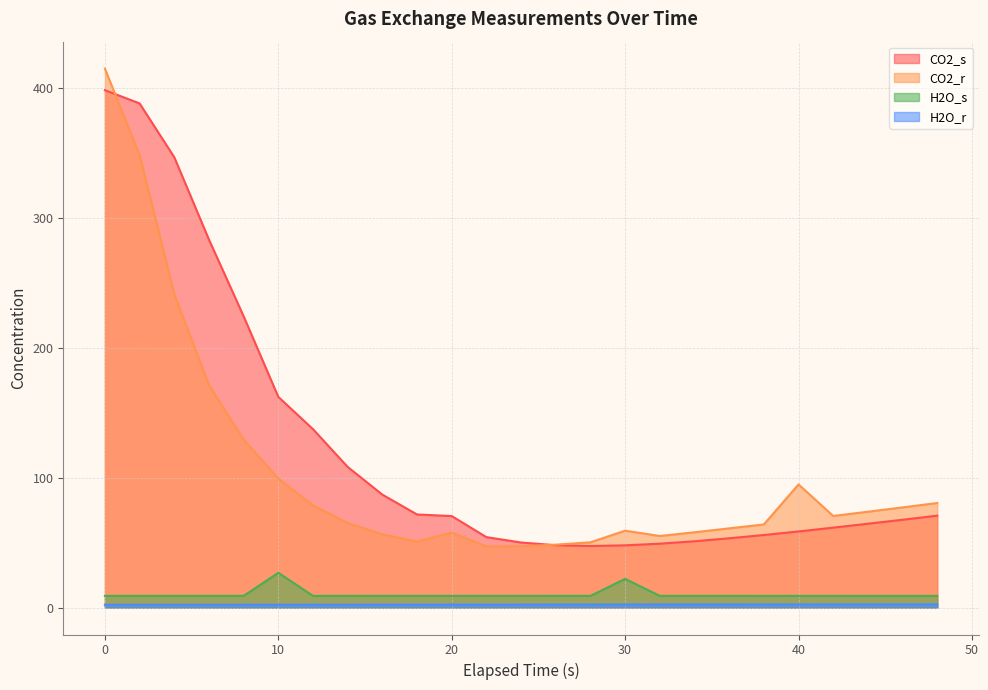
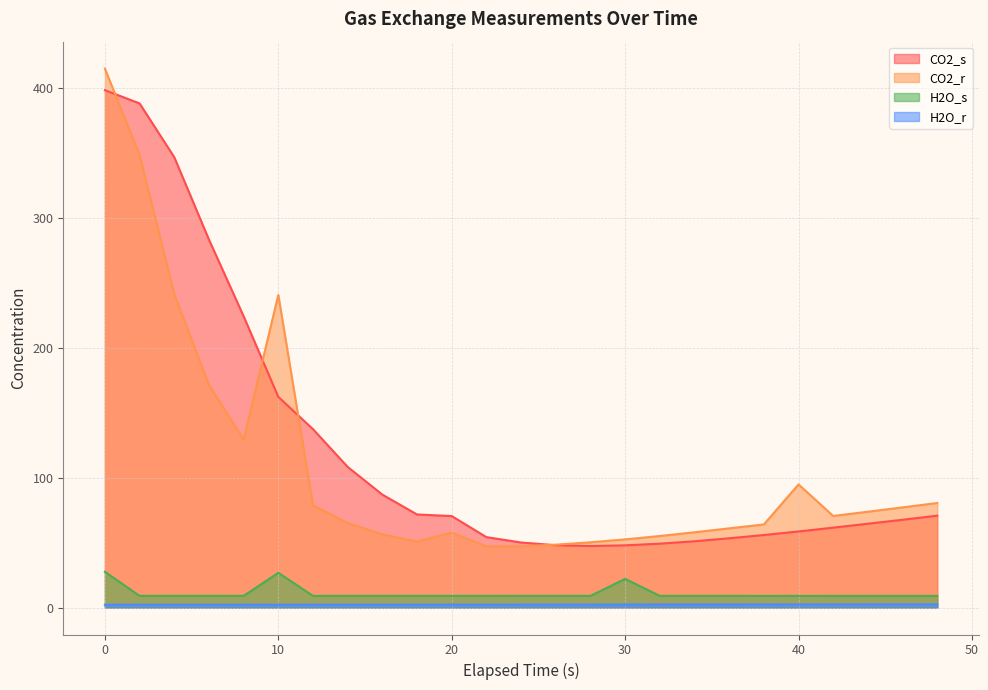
H2O_s, 0: 9 -> 28
CO2_r, 10: 99 -> 241
CO2_r, 30: 59 -> 53
